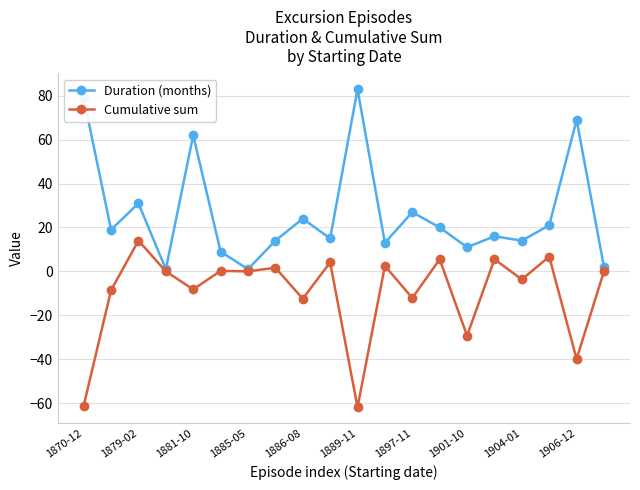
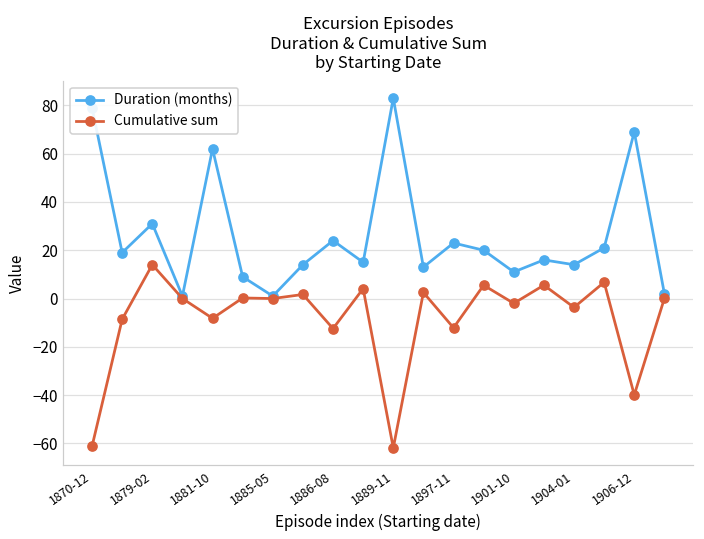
Duration (months), 1897-11: 27 -> 23
Cumulative sum, 1901-10: -29 -> -2
